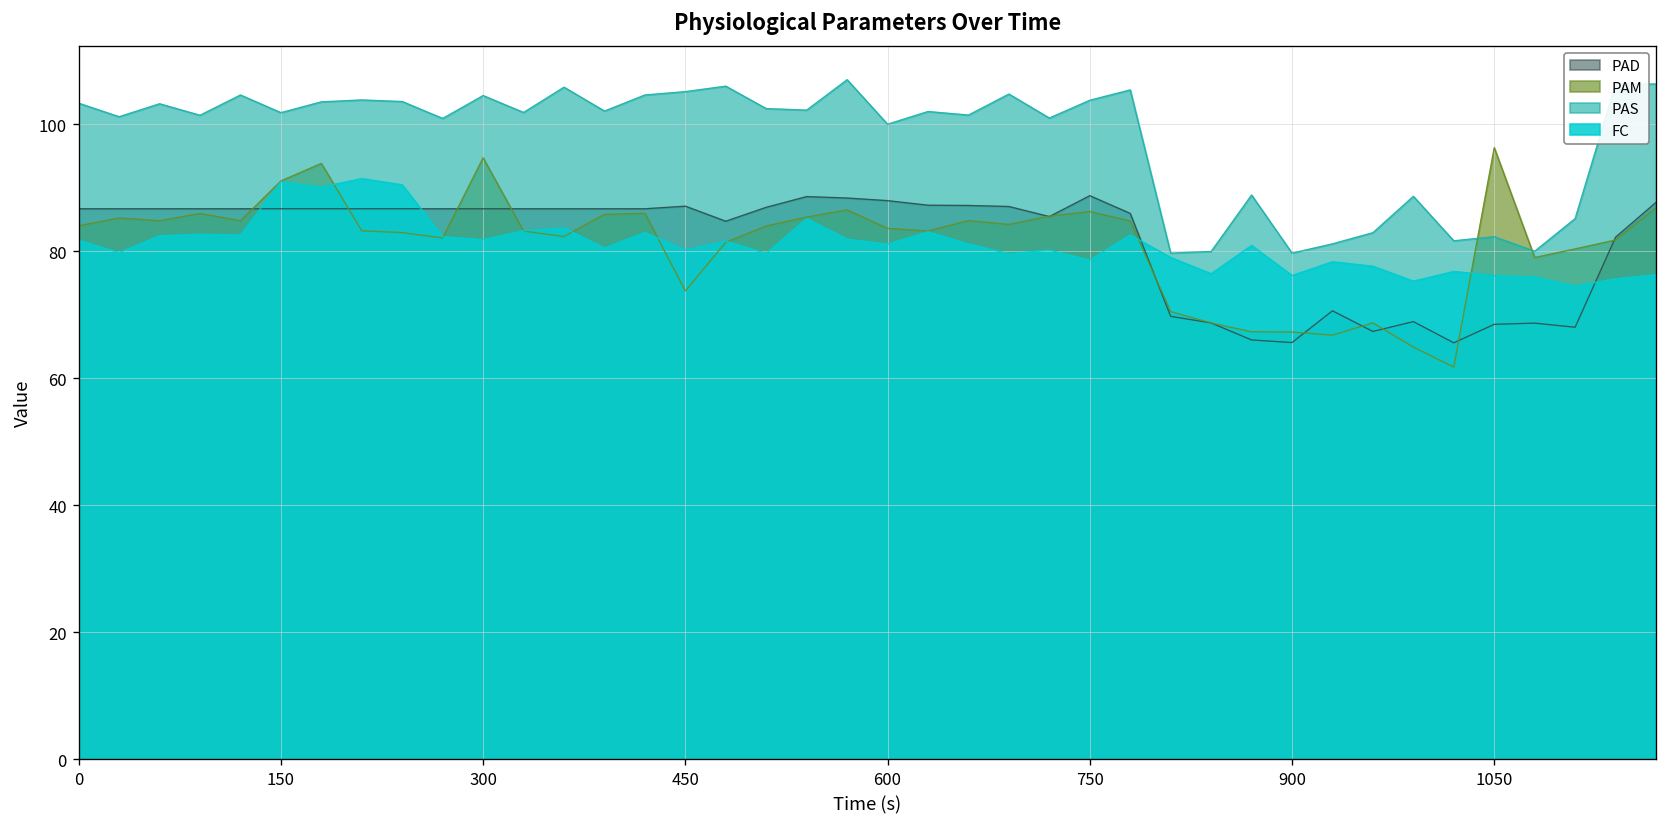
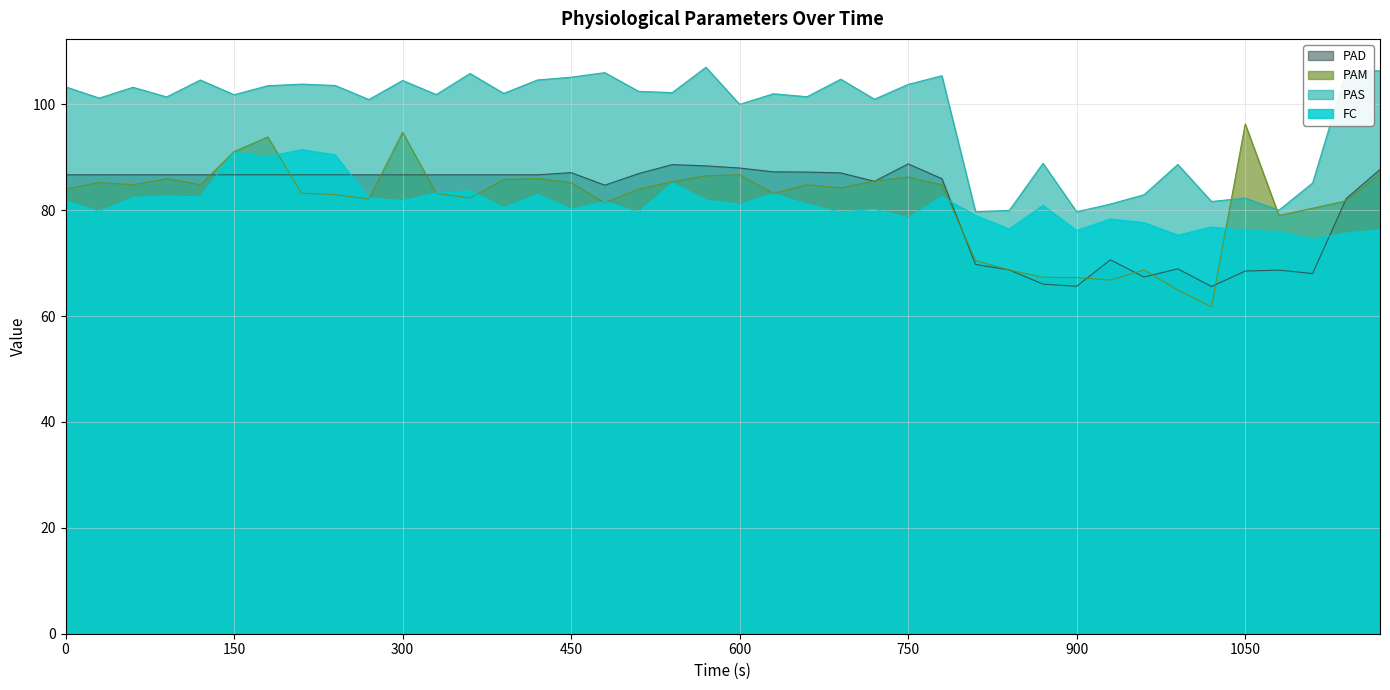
PAM, 450: 74 -> 85
PAM, 600: 84 -> 87
